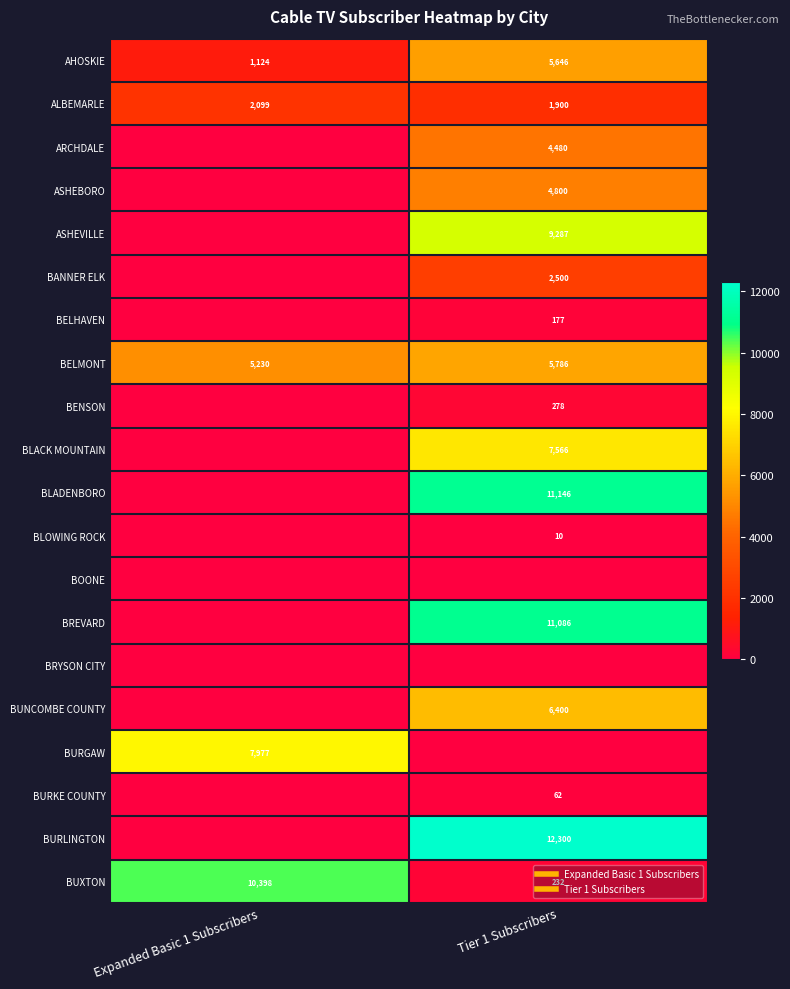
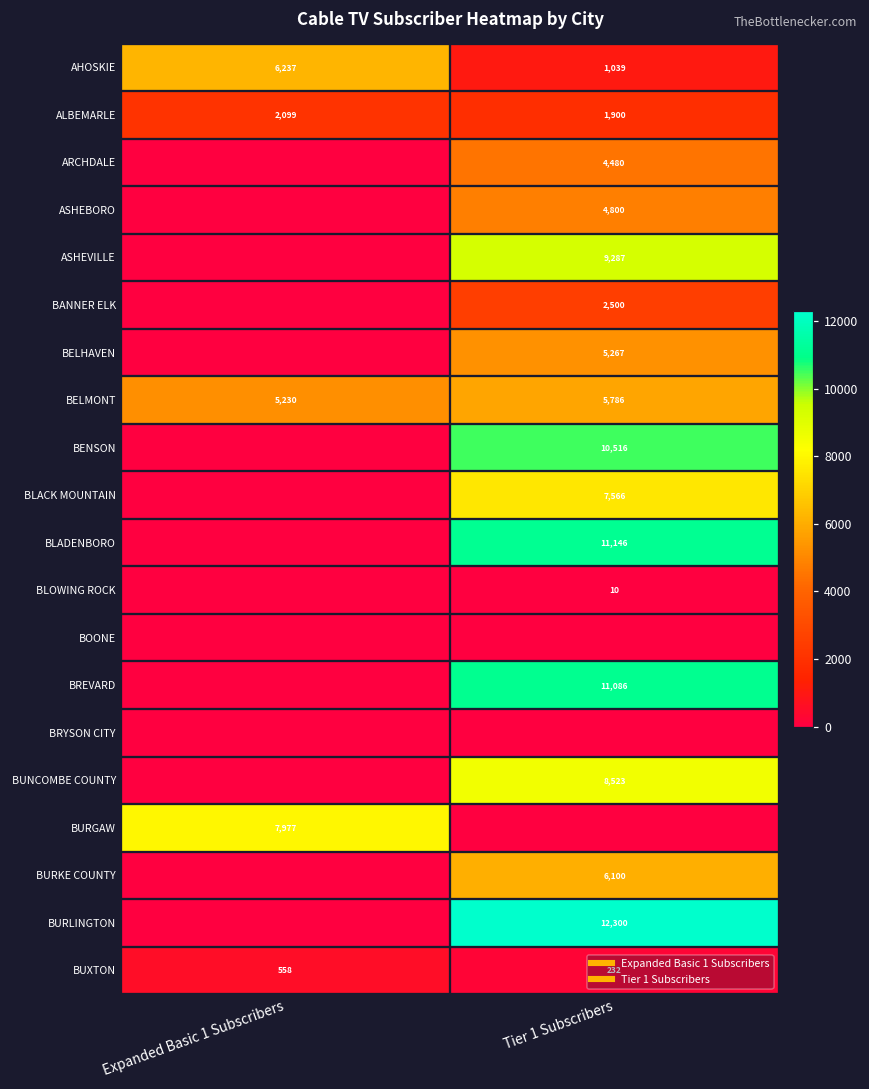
AHOSKIE, Expanded Basic 1 Subscribers: 1,124 -> 6,237
AHOSKIE, Tier 1 Subscribers: 5,646 -> 1,039
BELHAVEN, Tier 1 Subscribers: 177 -> 5,267
BENSON, Tier 1 Subscribers: 278 -> 10,516
BUNCOMBE COUNTY, Tier 1 Subscribers: 6,400 -> 8,523
BURKE COUNTY, Tier 1 Subscribers: 62 -> 6,100
BUXTON, Expanded Basic 1 Subscribers: 10,398 -> 558
